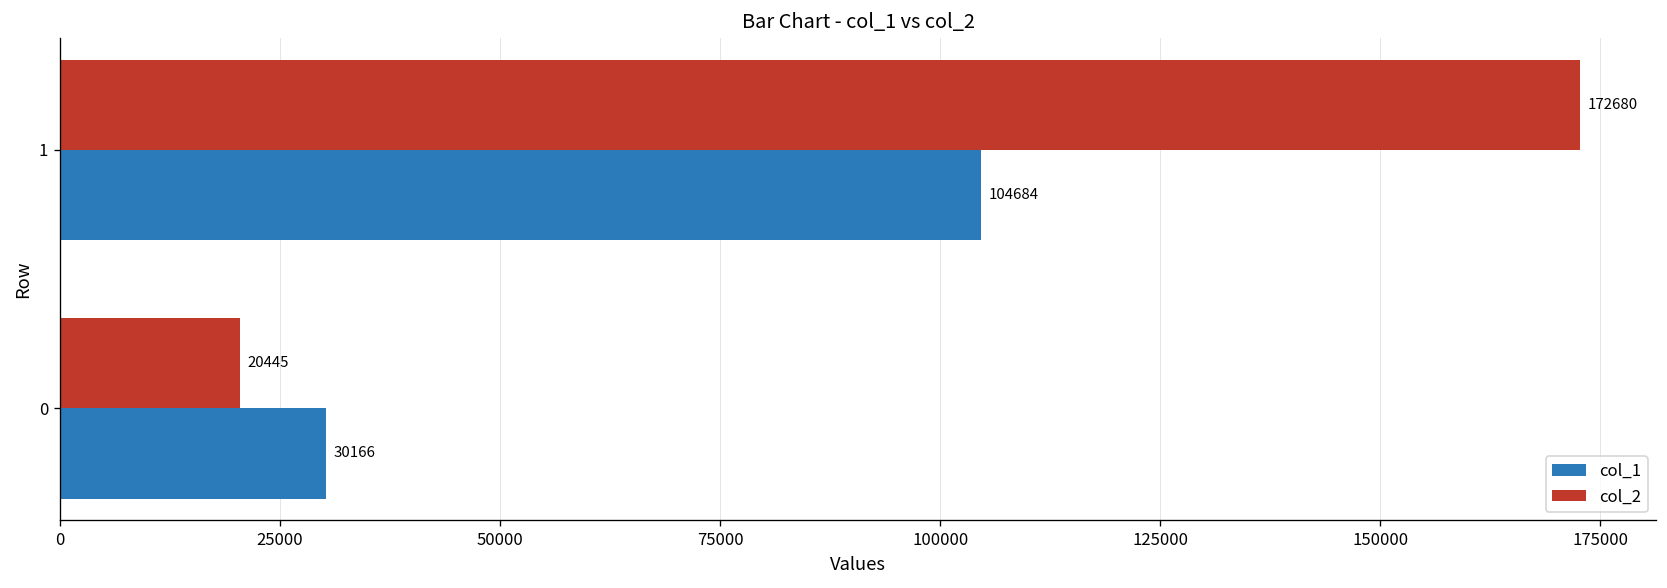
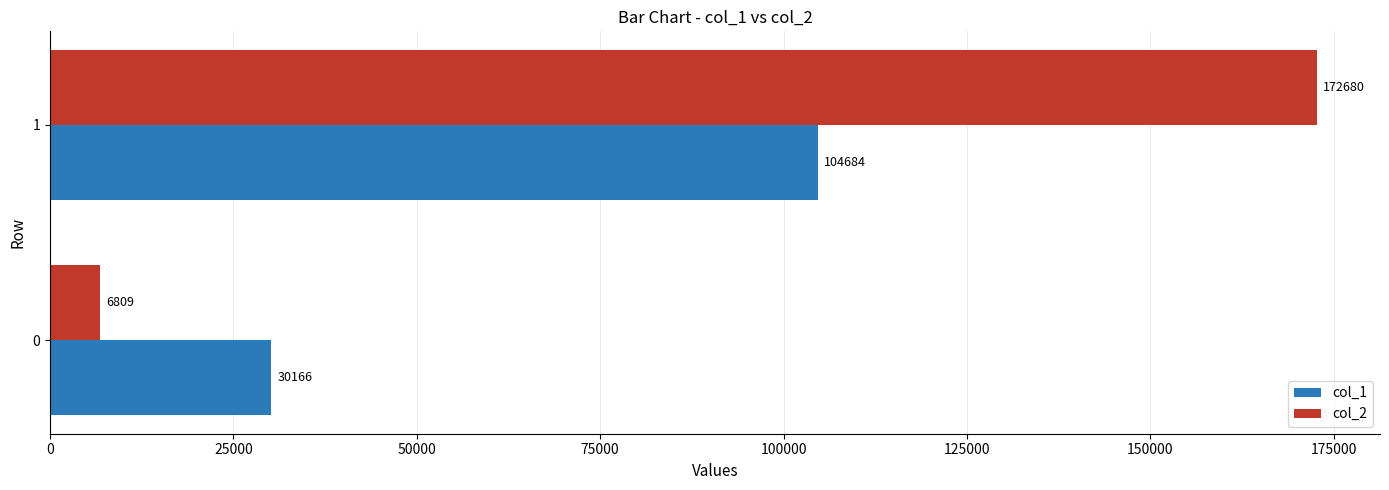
col_2, 0: 20445 -> 6809
